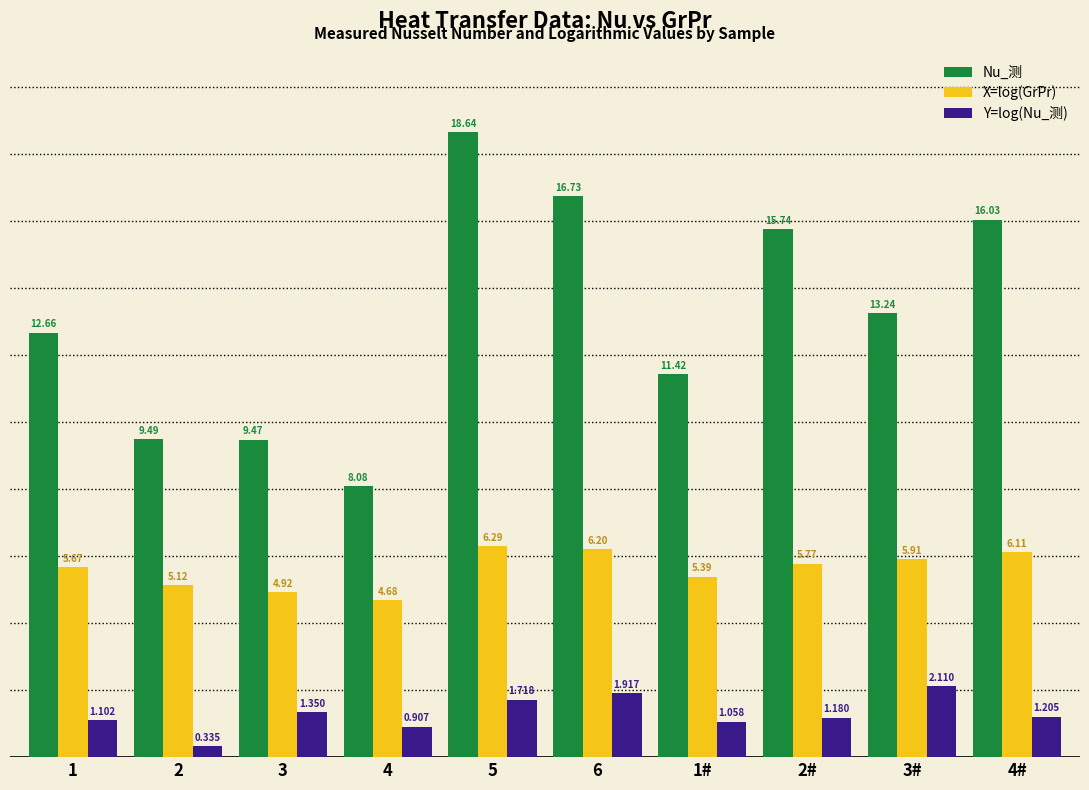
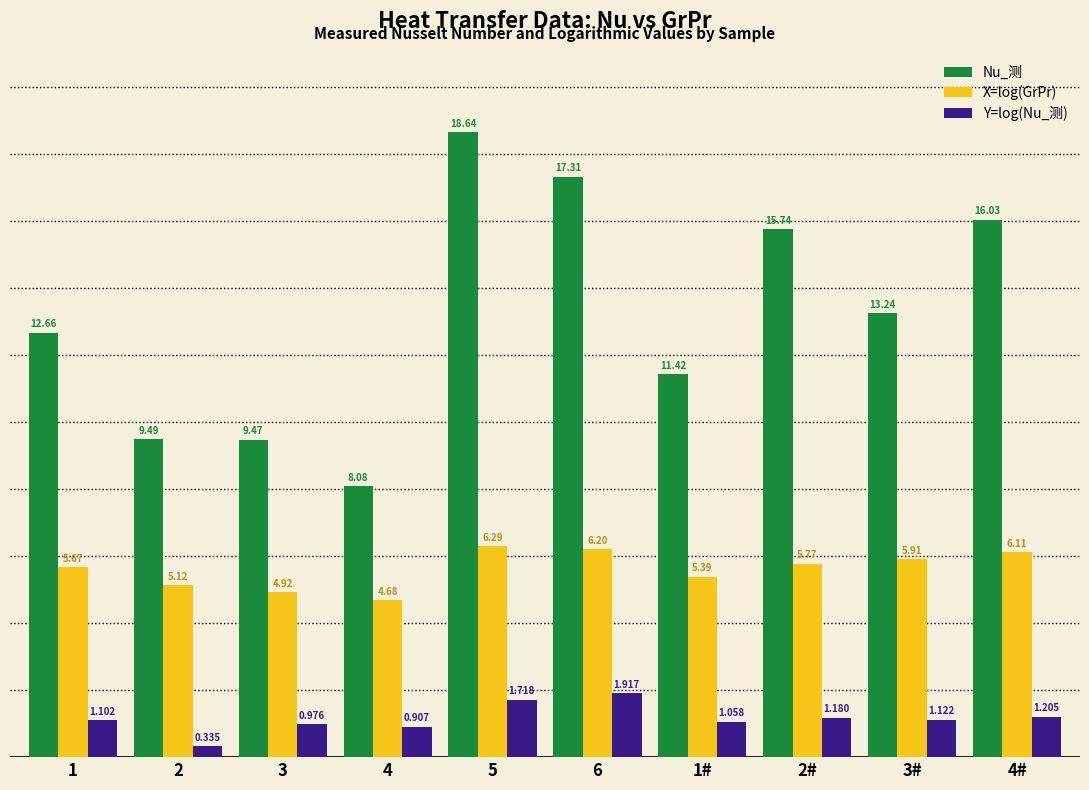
Y=log(Nu_测), 3: 1.350 -> 0.976
Nu_测, 6: 16.73 -> 17.31
Y=log(Nu_测), 3#: 2.110 -> 1.122
